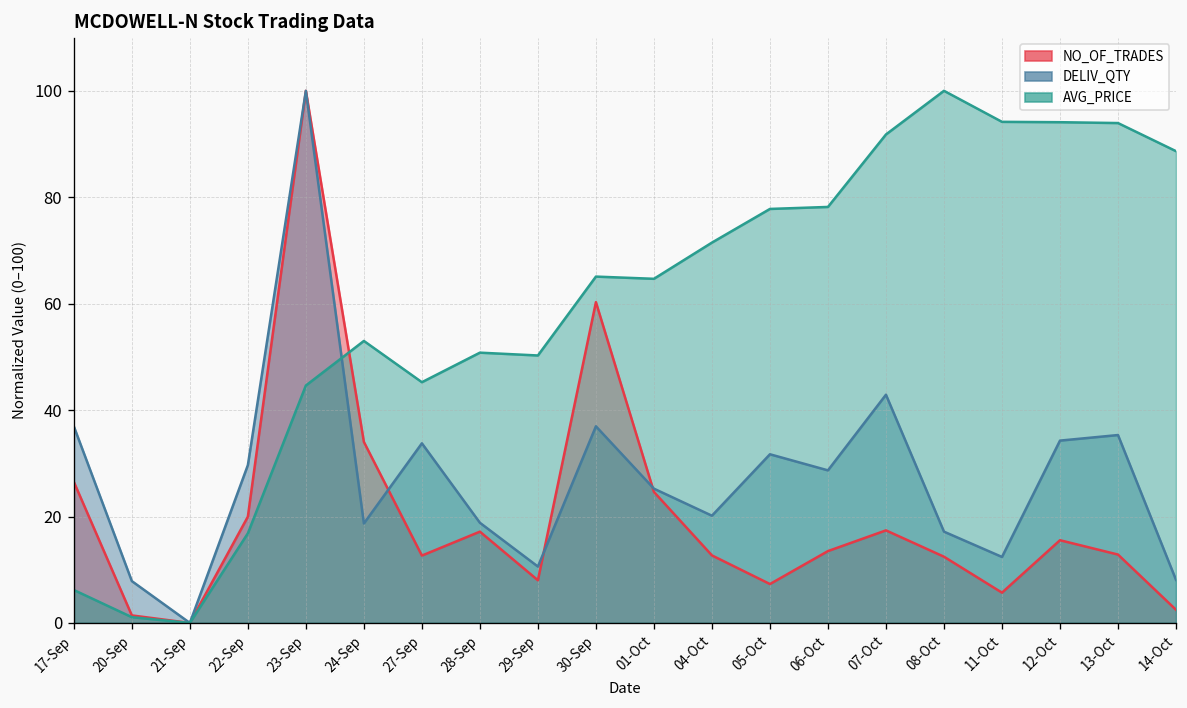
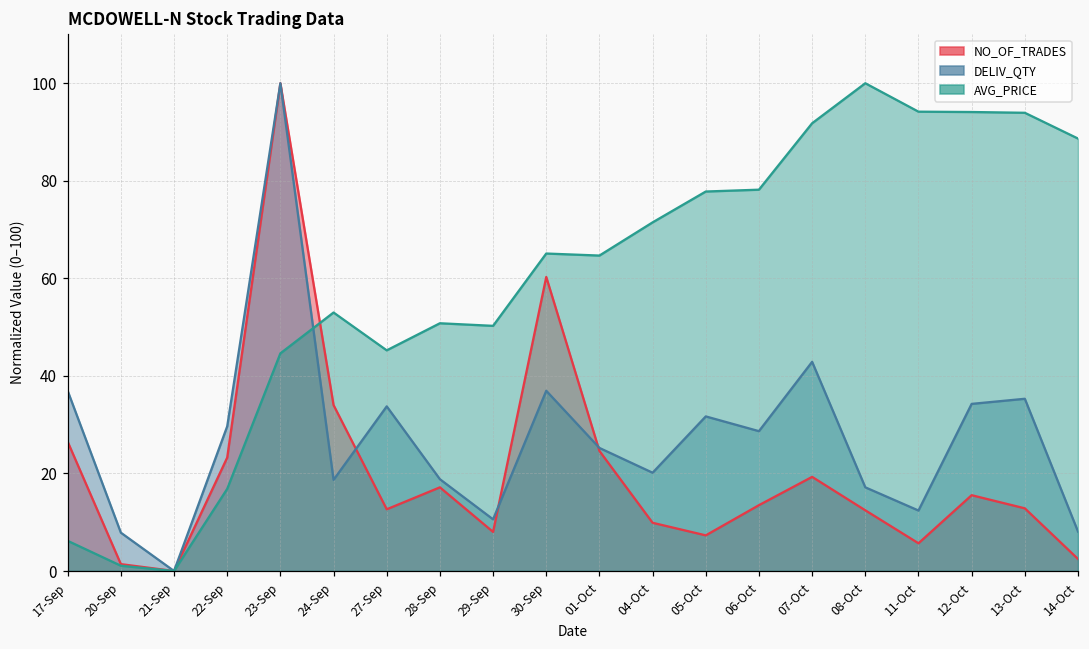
NO_OF_TRADES, 22-Sep: 20 -> 23
NO_OF_TRADES, 04-Oct: 13 -> 10
NO_OF_TRADES, 07-Oct: 17 -> 19
